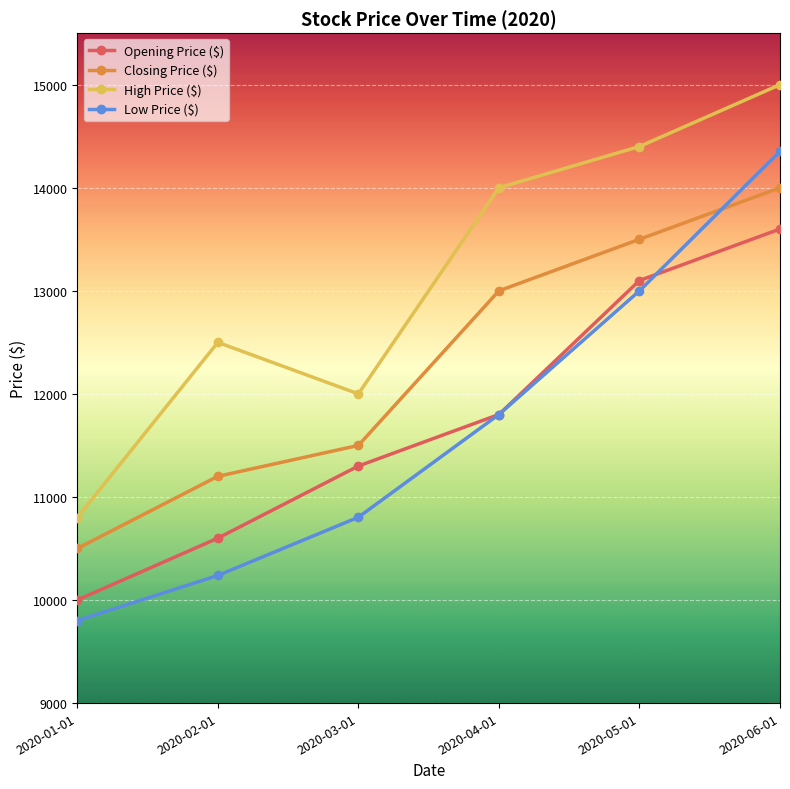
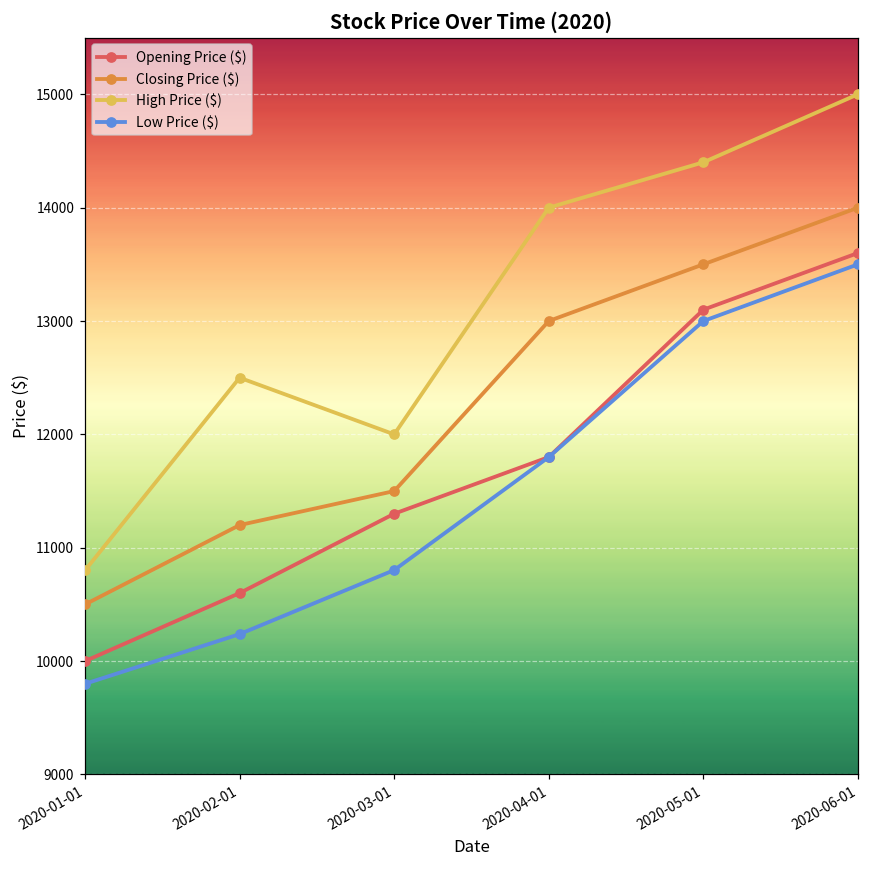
Low Price ($), 2020-06-01: 14350 -> 13500
